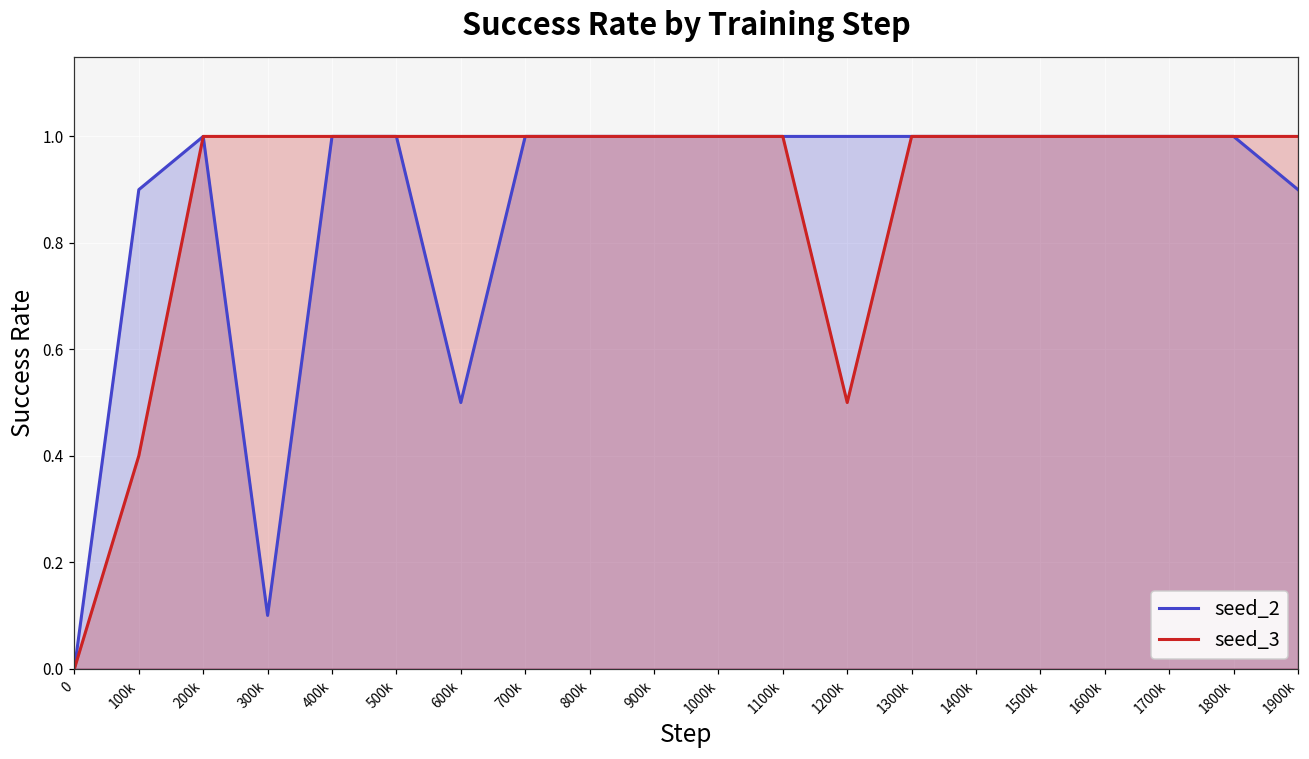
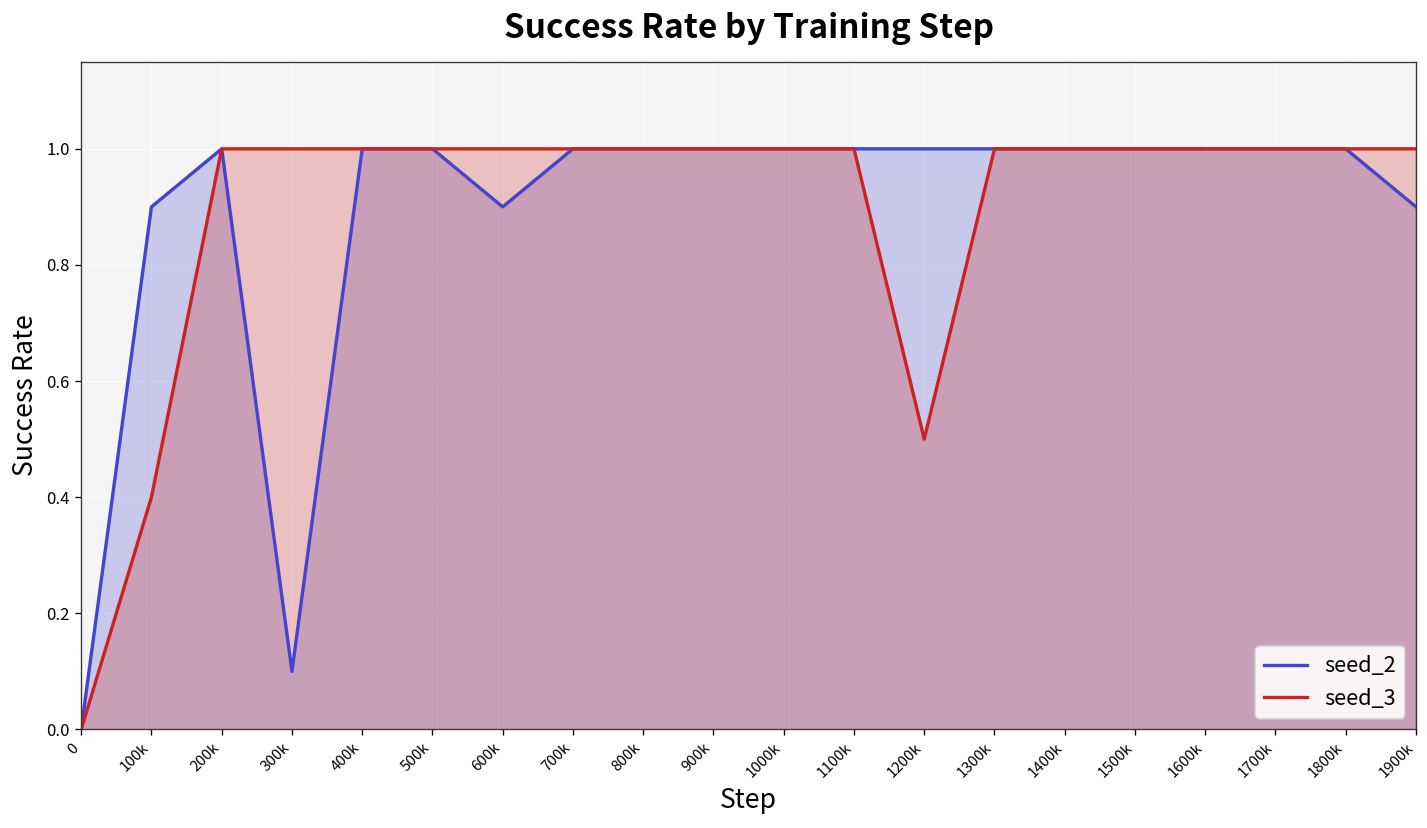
seed_2, 600k: 0.5 -> 0.9
